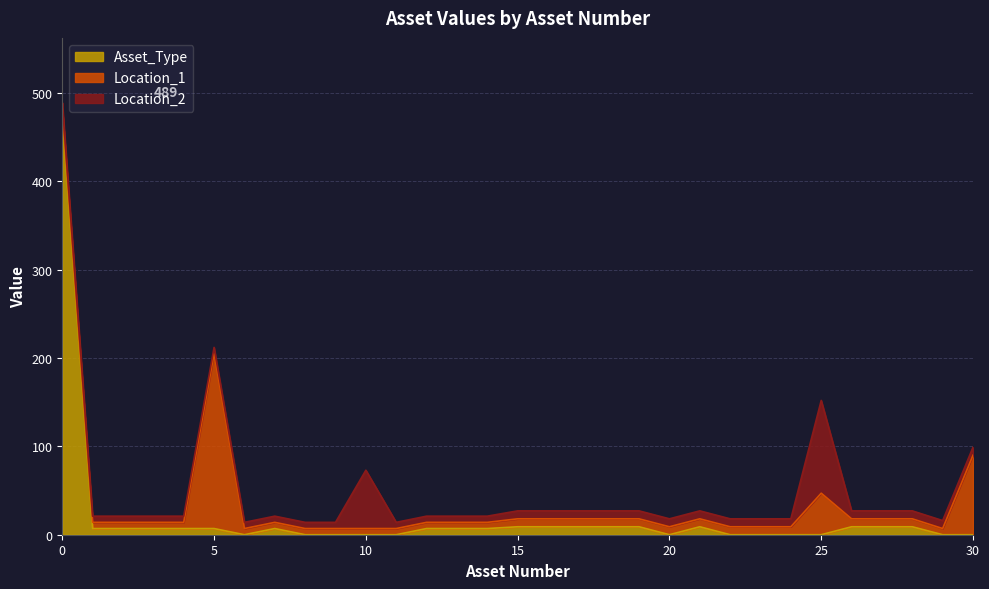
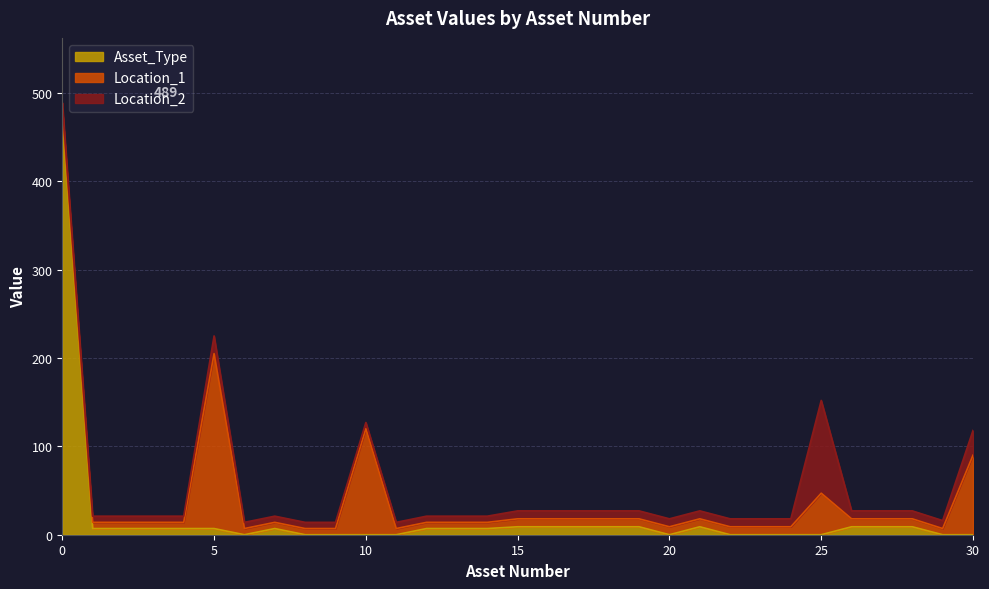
Location_2, 5: 10 -> 20
Location_1, 10: 10 -> 120
Location_2, 10: 70 -> 10
Location_2, 30: 10 -> 30
